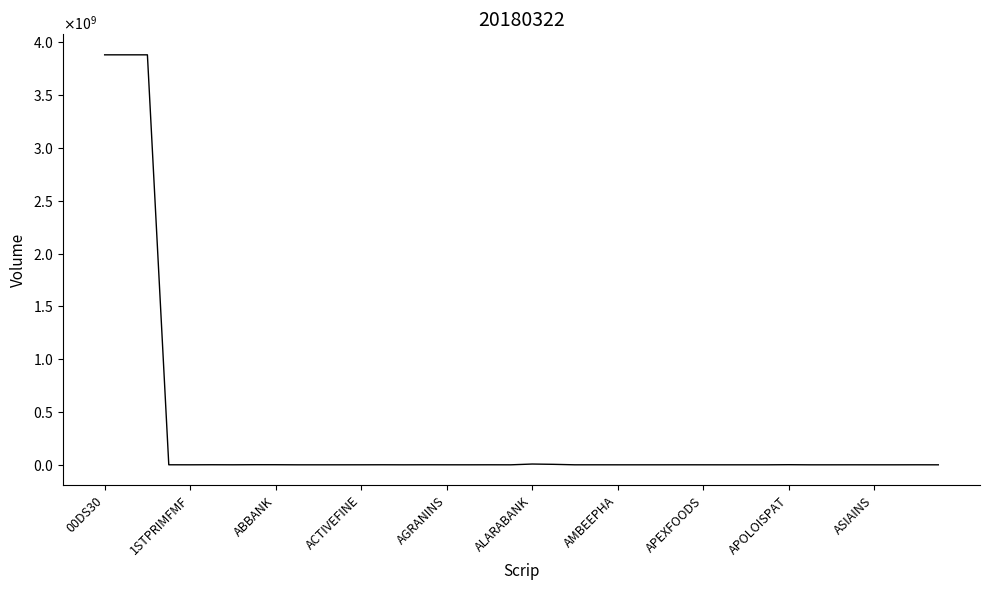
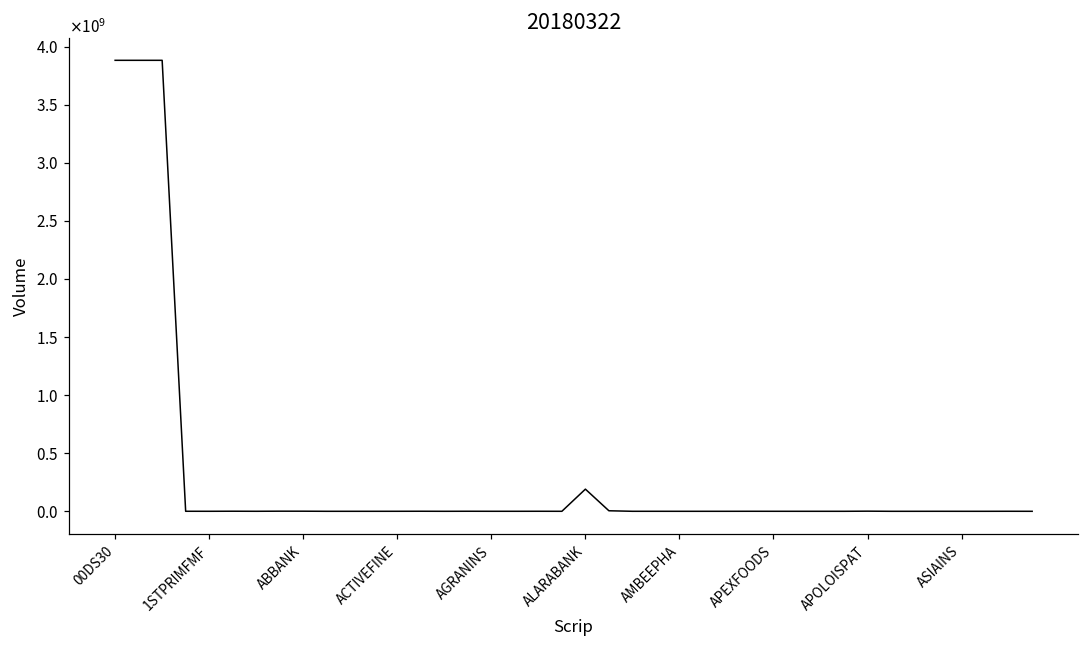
ALARABANK: 10000000 -> 190000000
